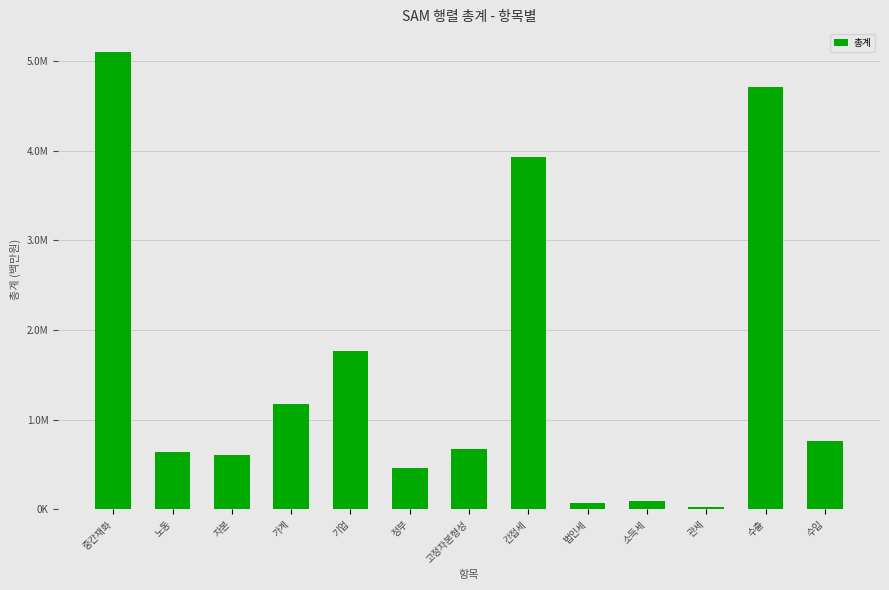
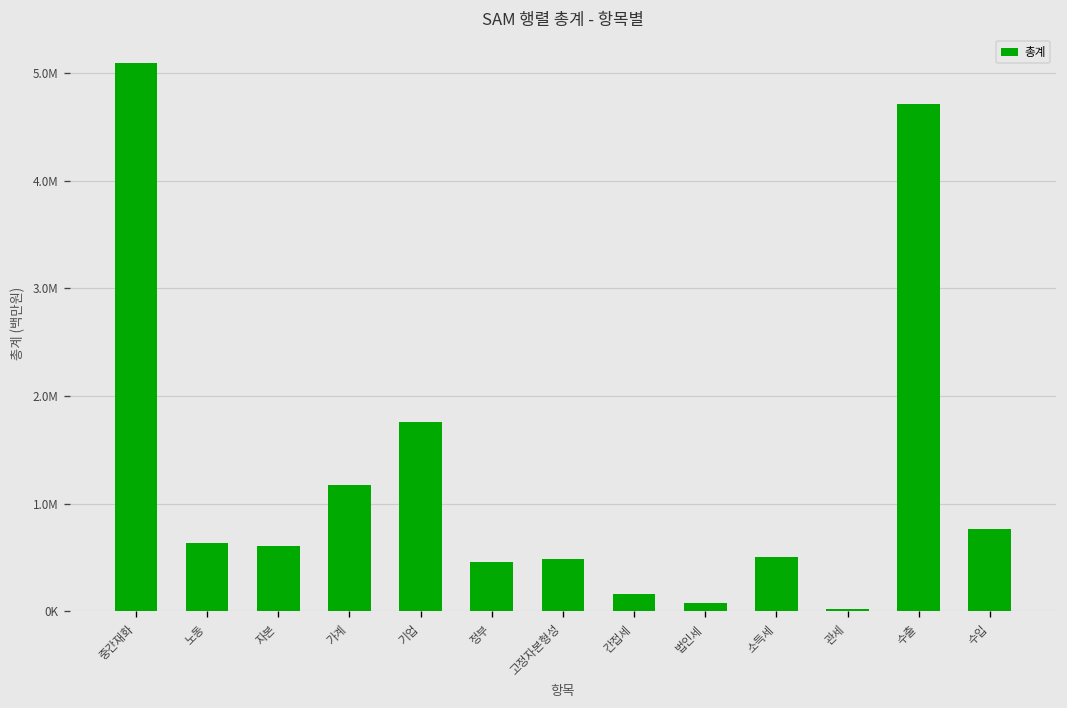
고정자본형성: 700000 -> 500000
간접세: 3900000 -> 200000
소득세: 100000 -> 500000
